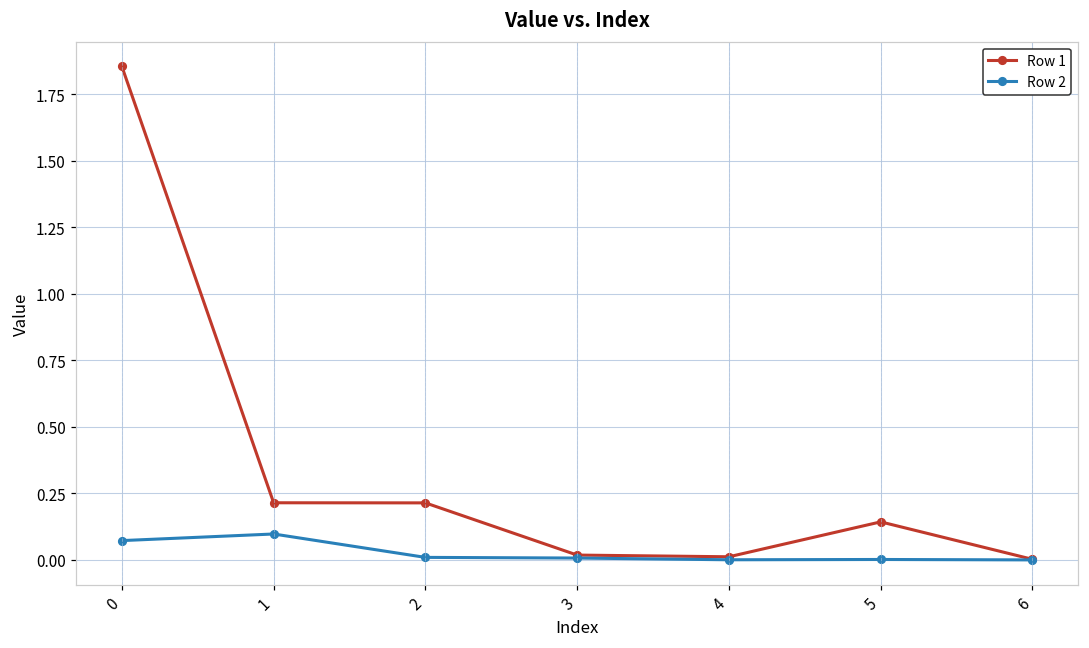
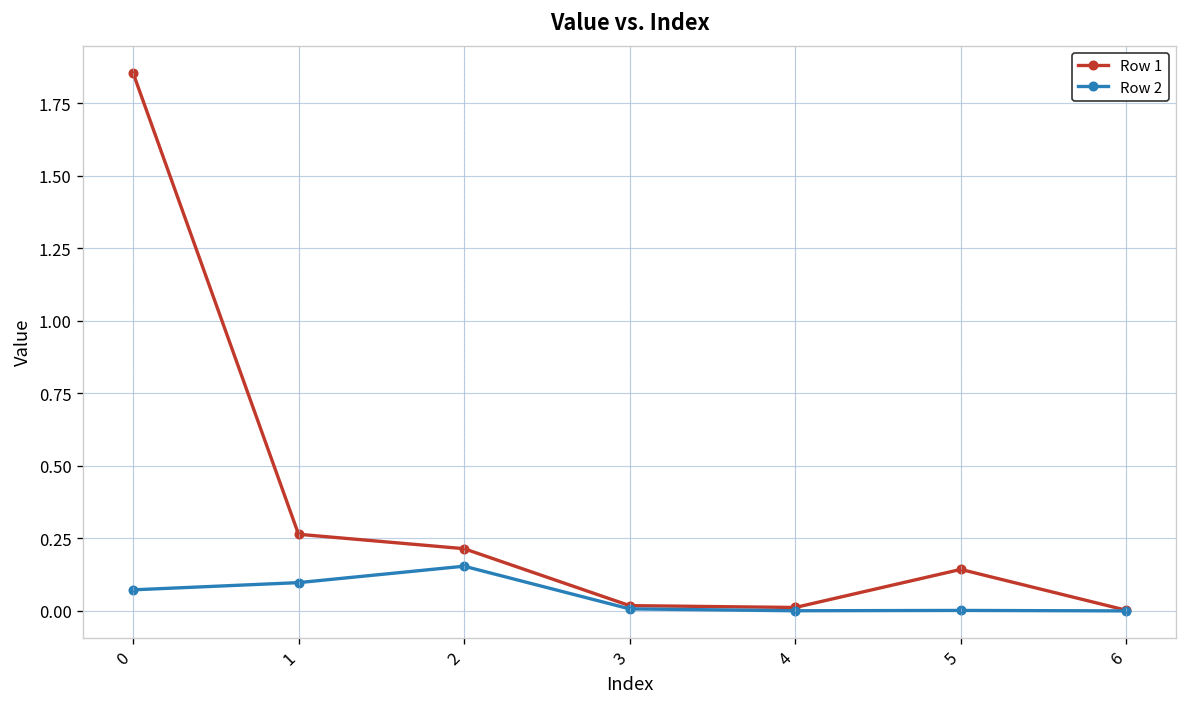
Row 1, 1: 0.22 -> 0.26
Row 2, 2: 0.01 -> 0.15
